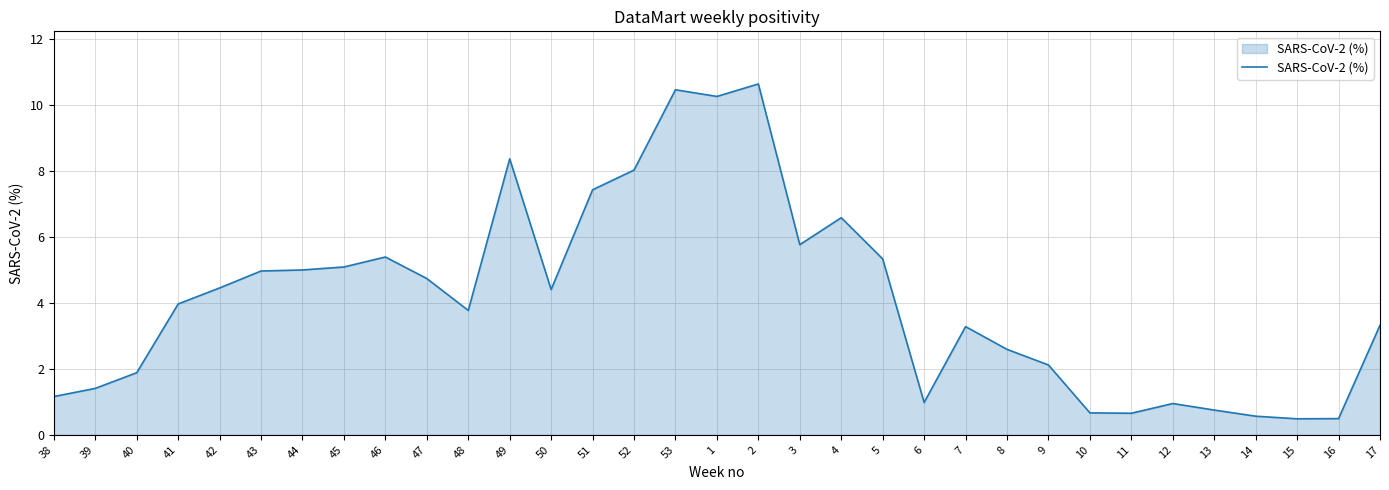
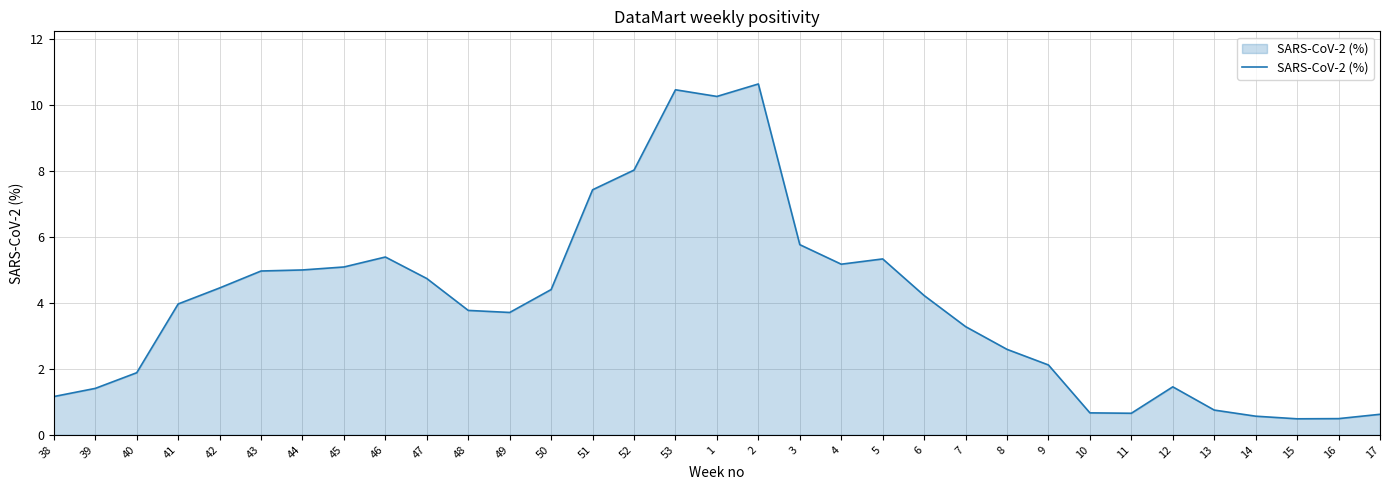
49: 8.4 -> 3.7
4: 6.6 -> 5.2
6: 1.0 -> 4.2
12: 0.9 -> 1.5
17: 3.3 -> 0.6
